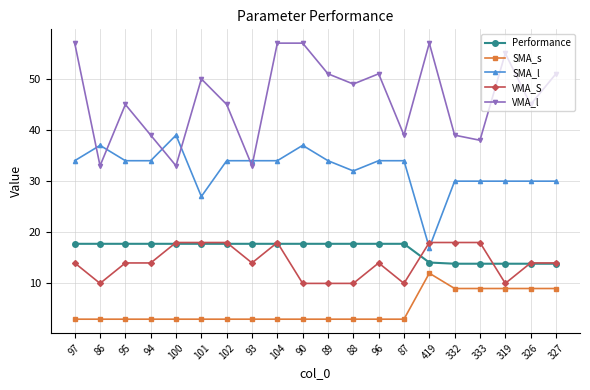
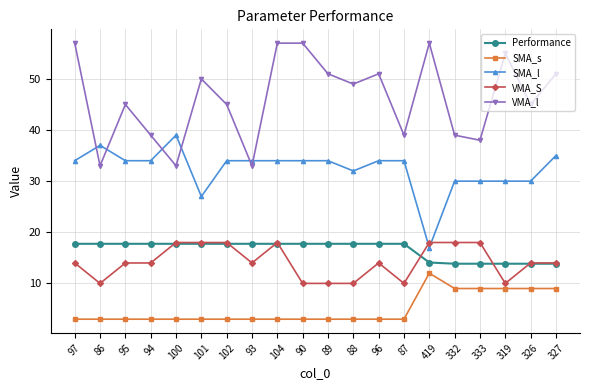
SMA_l, 90: 37 -> 34
SMA_l, 327: 30 -> 35
